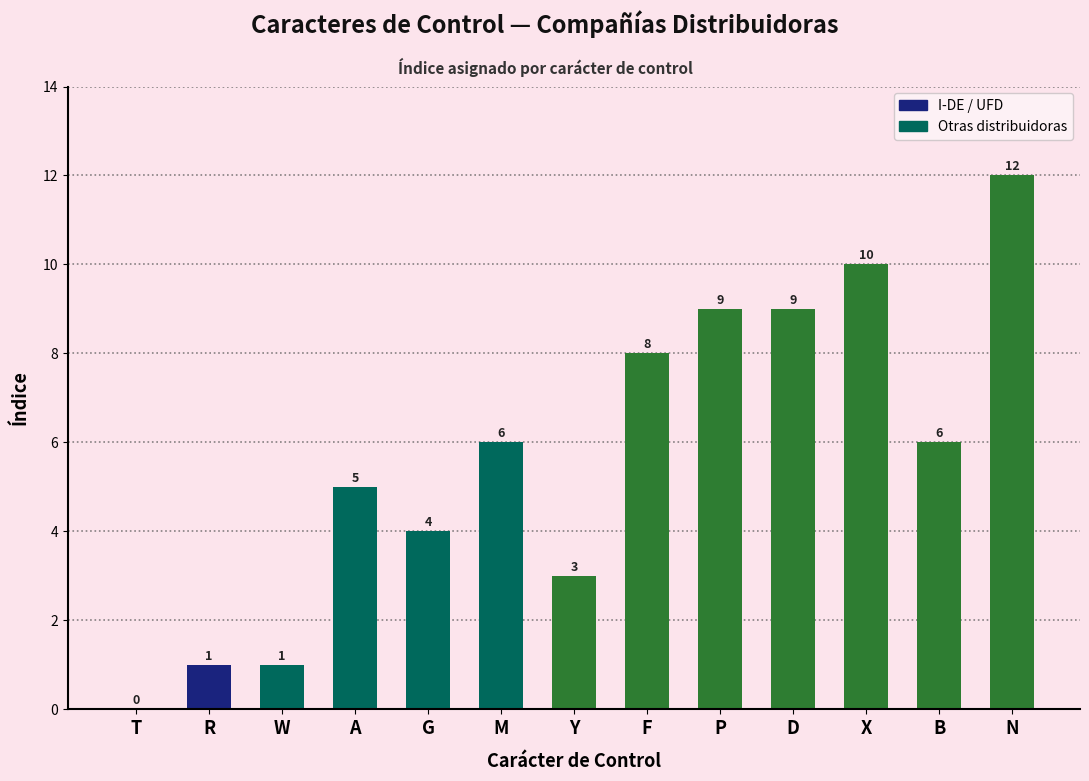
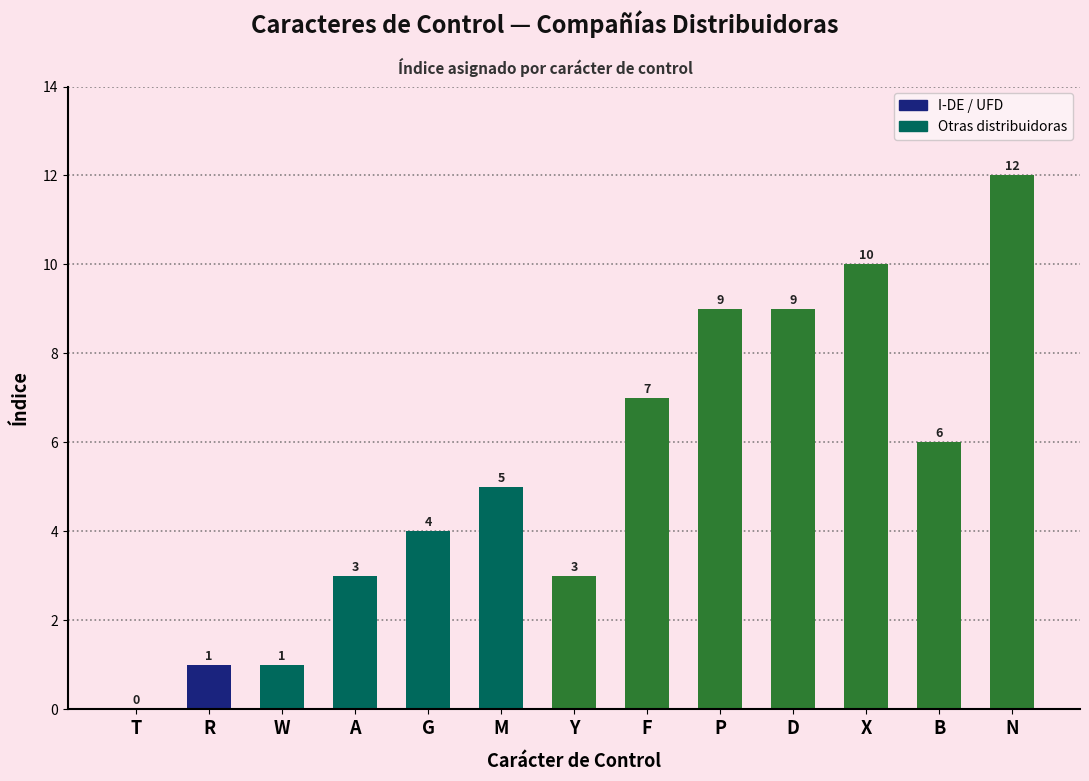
A: 5 -> 3
M: 6 -> 5
F: 8 -> 7
